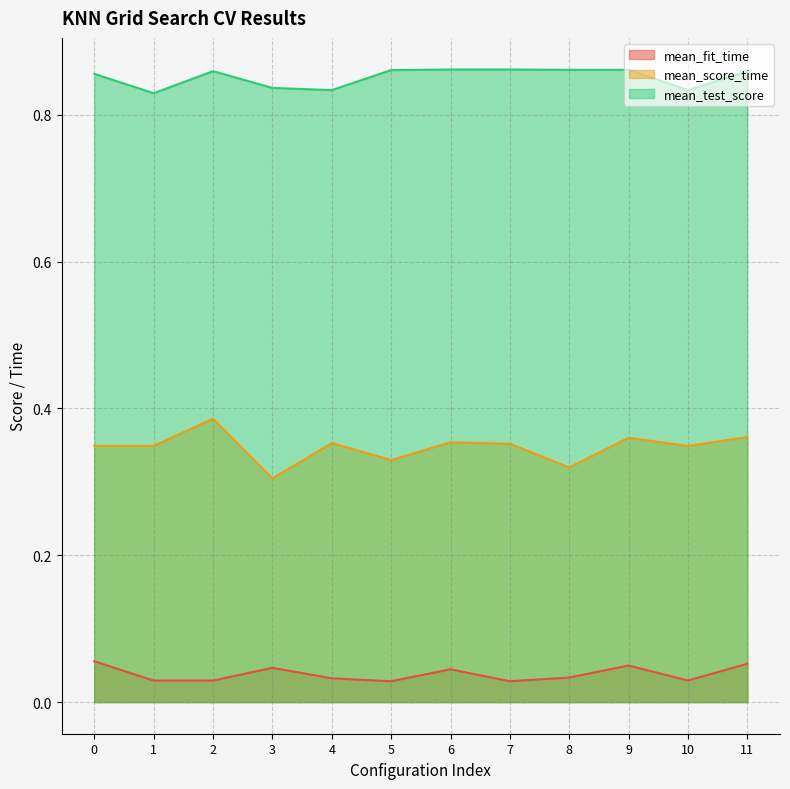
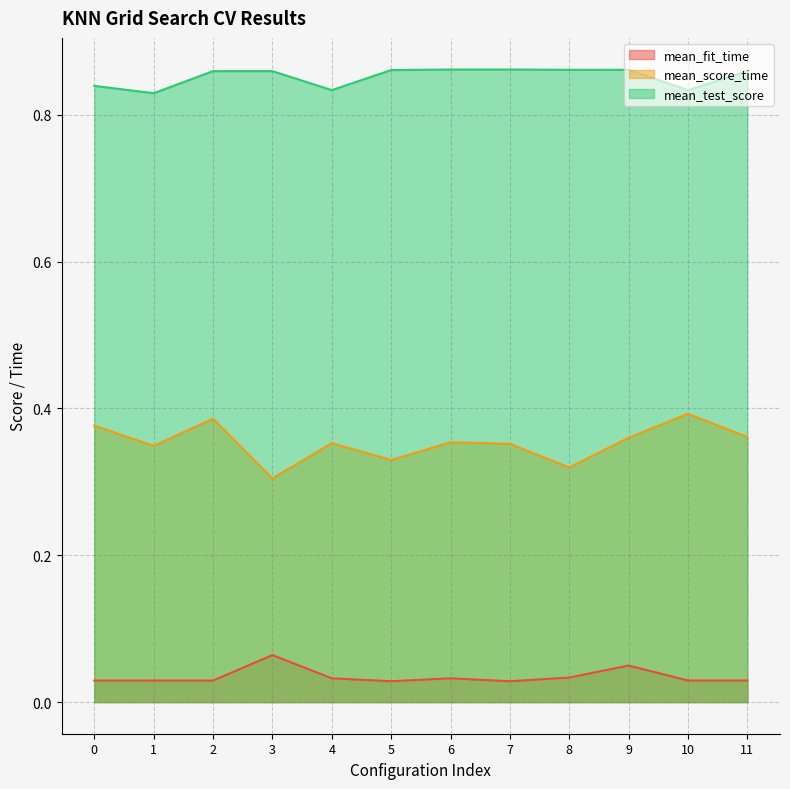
mean_fit_time, 0: 0.06 -> 0.03
mean_score_time, 0: 0.35 -> 0.38
mean_test_score, 0: 0.86 -> 0.84
mean_fit_time, 3: 0.05 -> 0.06
mean_test_score, 3: 0.84 -> 0.86
mean_fit_time, 6: 0.04 -> 0.03
mean_score_time, 10: 0.35 -> 0.39
mean_fit_time, 11: 0.05 -> 0.03
